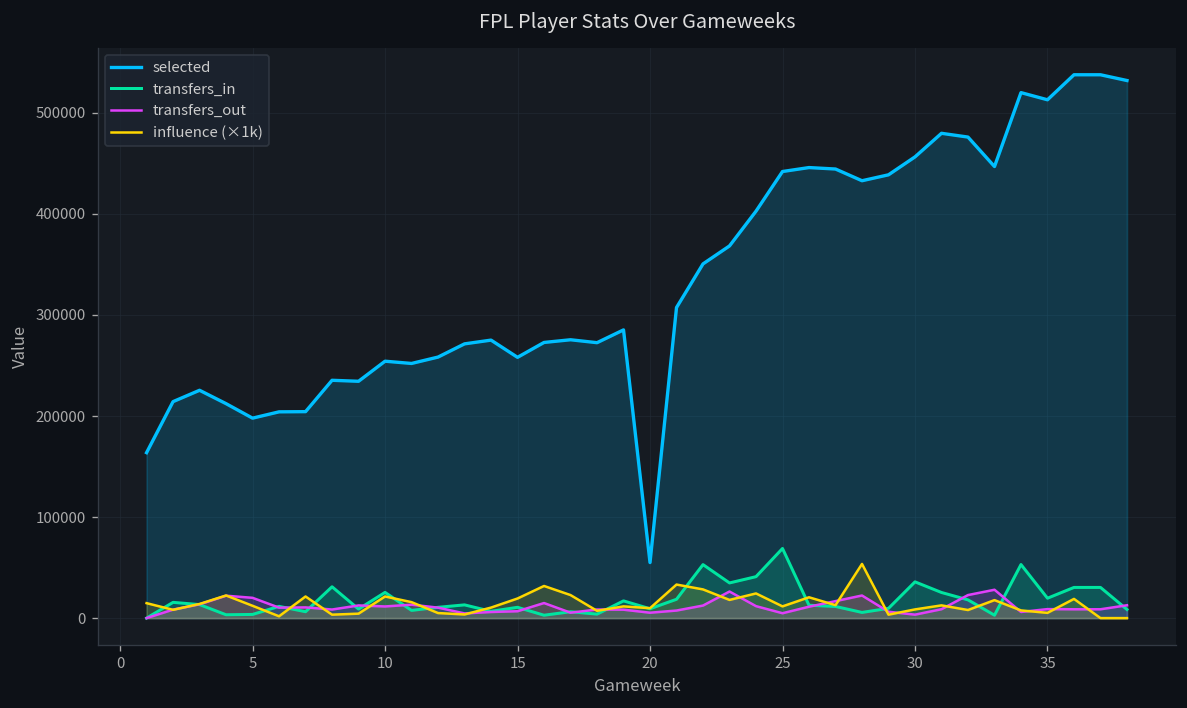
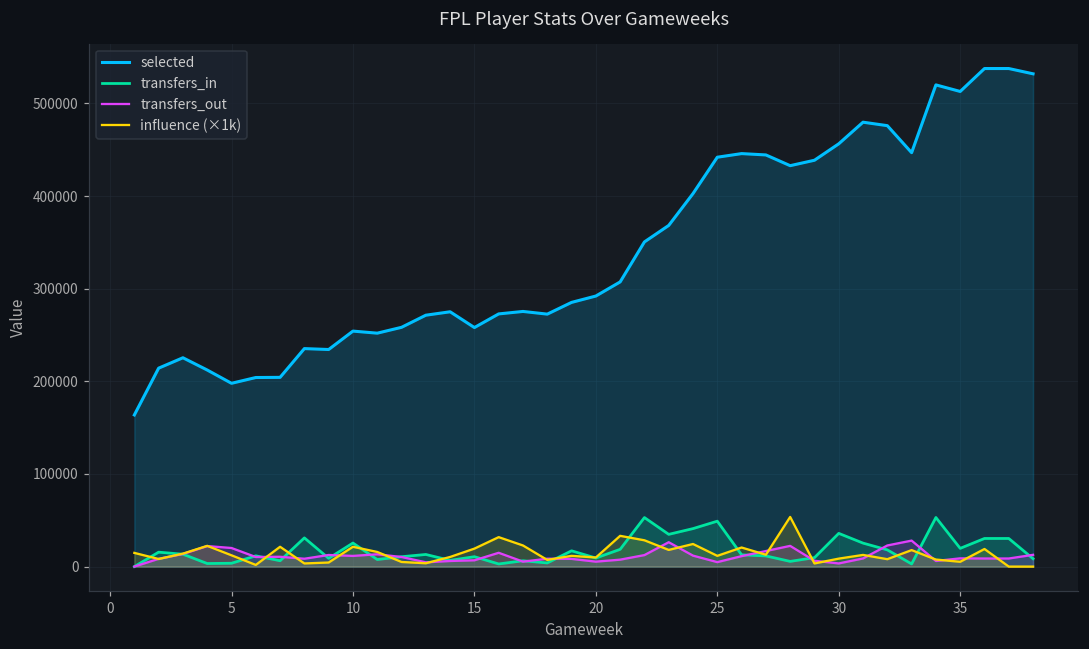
selected, 20: 50000 -> 290000
transfers_in, 25: 70000 -> 50000
